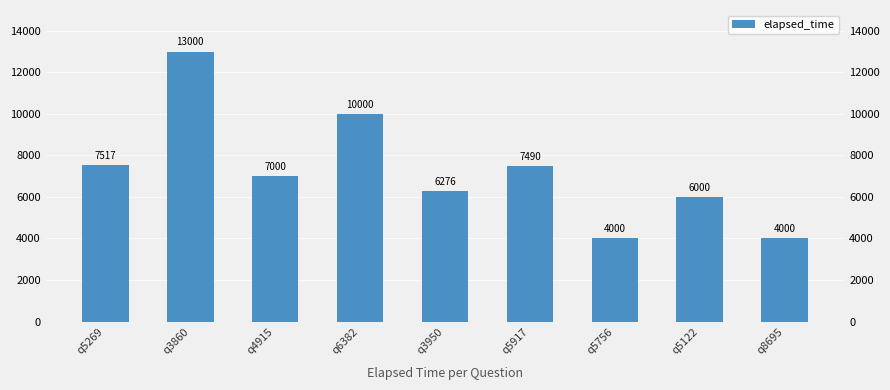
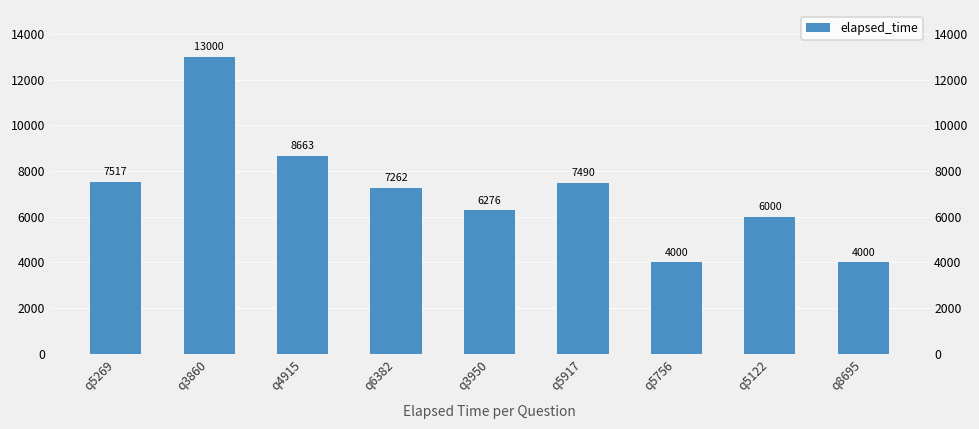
q4915: 7000 -> 8663
q6382: 10000 -> 7262
